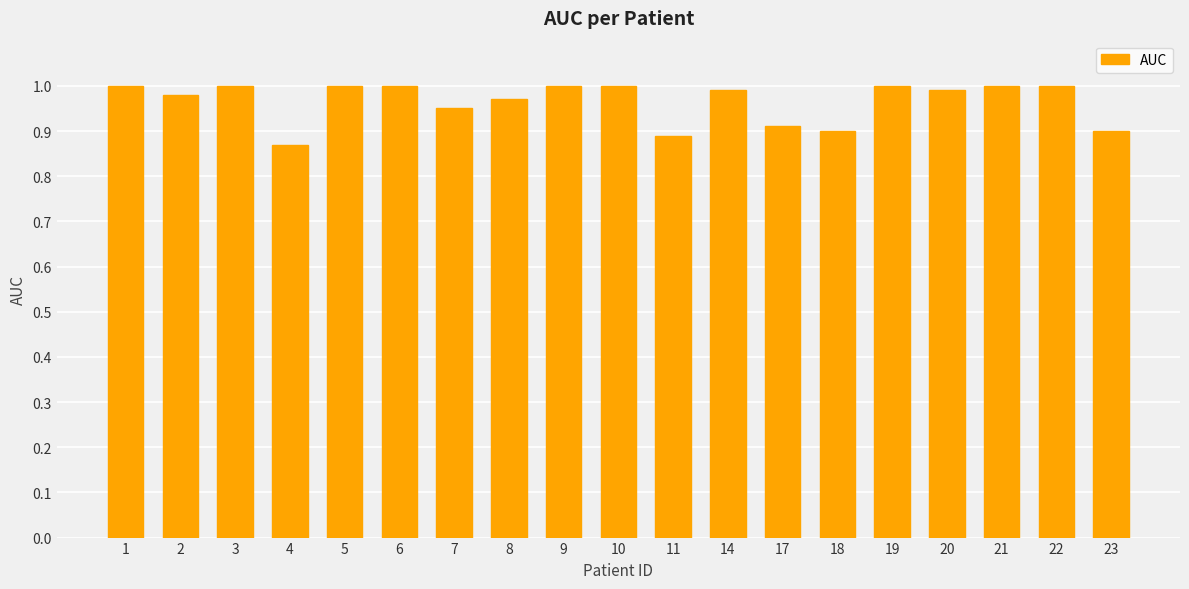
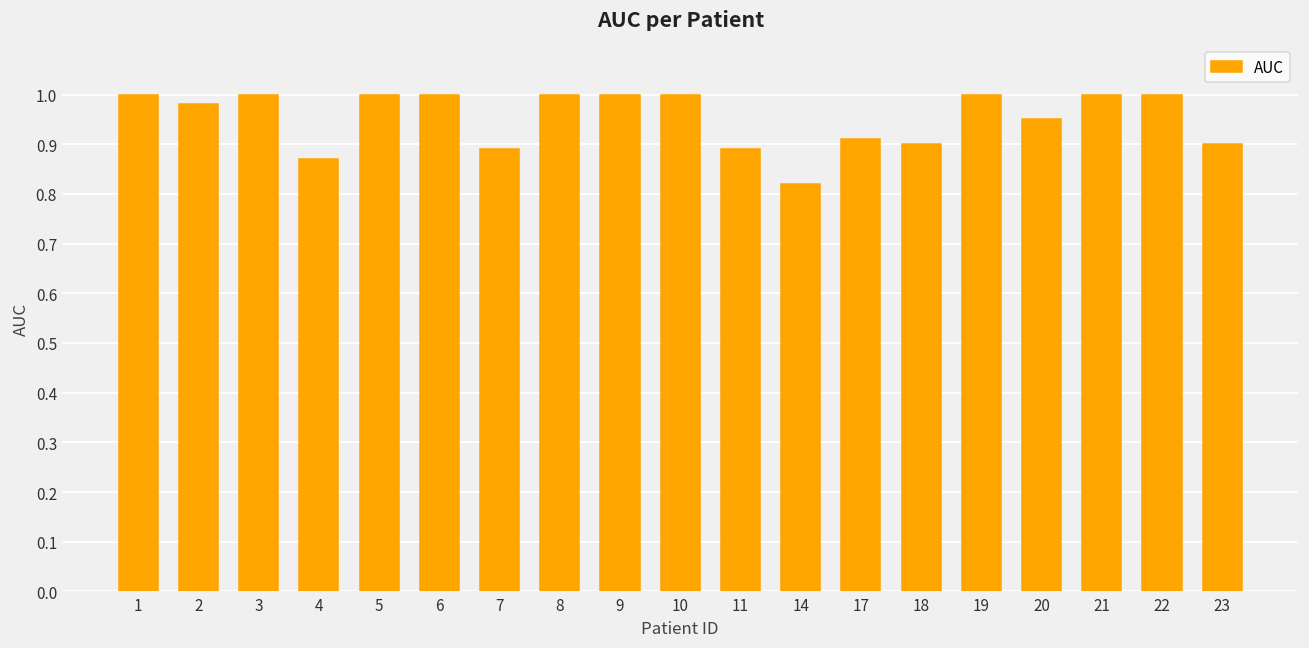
7: 0.95 -> 0.89
8: 0.97 -> 1.00
14: 0.99 -> 0.82
20: 0.99 -> 0.95
